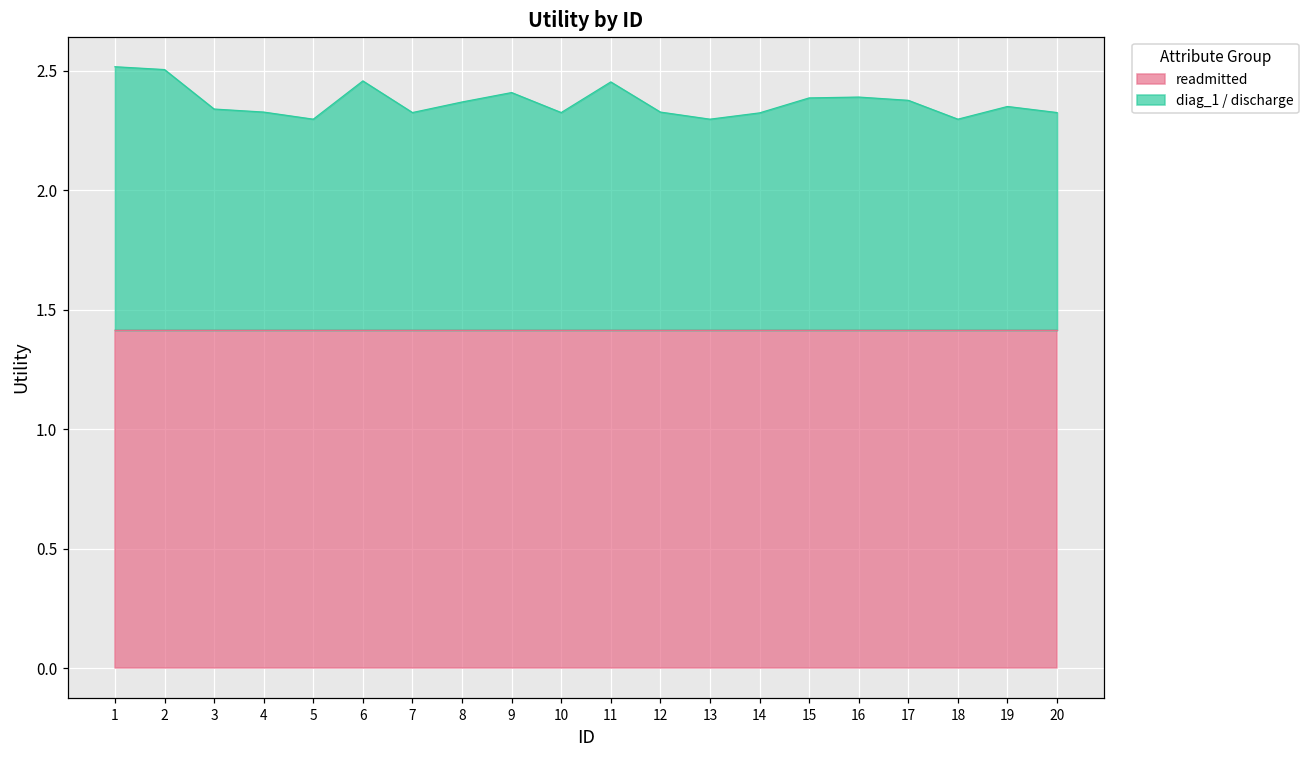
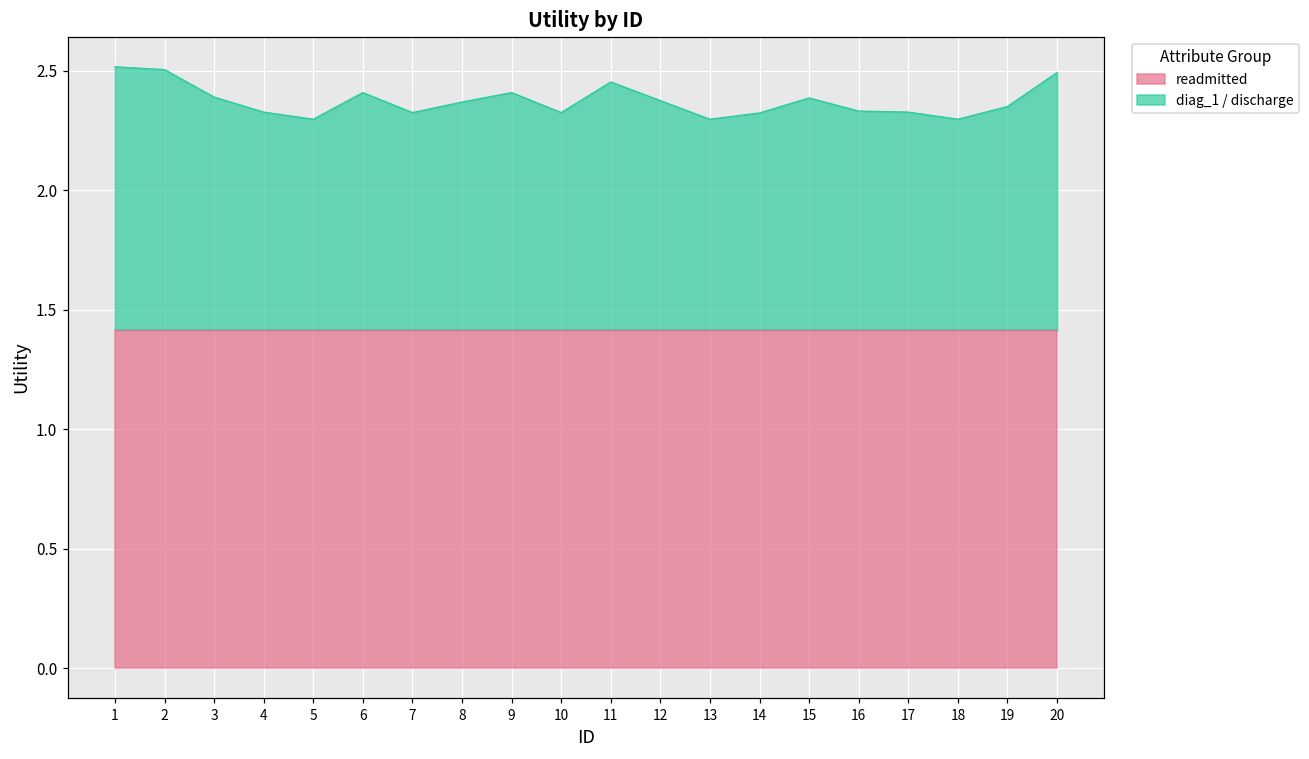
diag_1 / discharge, 3: 2.34 -> 2.39
diag_1 / discharge, 6: 2.46 -> 2.41
diag_1 / discharge, 12: 2.33 -> 2.37
diag_1 / discharge, 16: 2.39 -> 2.33
diag_1 / discharge, 17: 2.38 -> 2.33
diag_1 / discharge, 20: 2.33 -> 2.49
